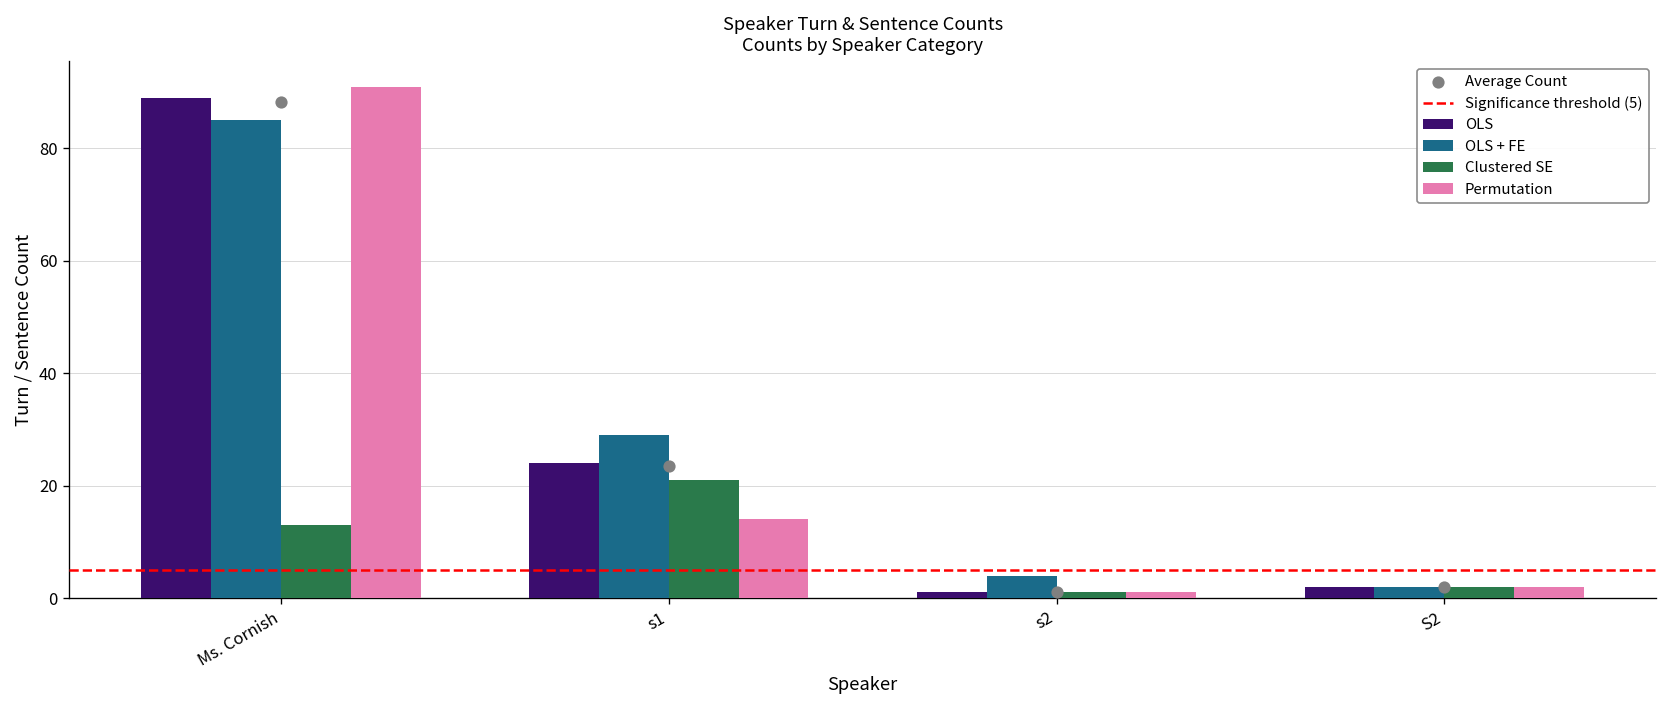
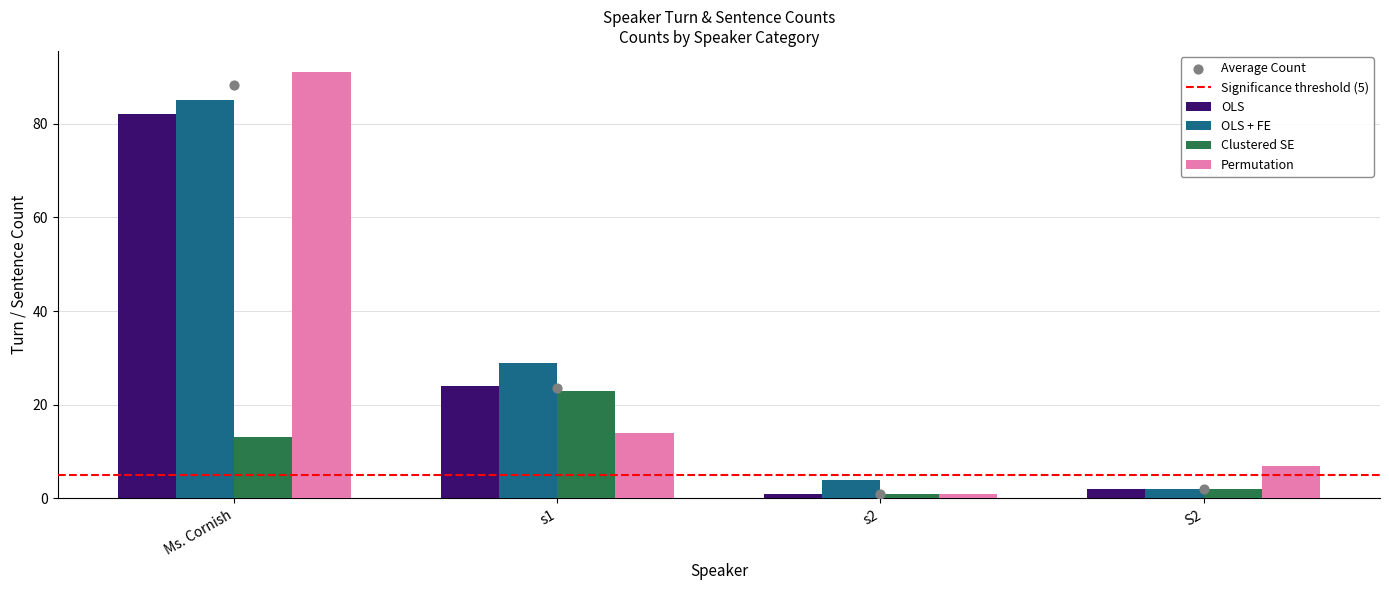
OLS, Ms. Cornish: 89 -> 82
Clustered SE, s1: 21 -> 23
Permutation, S2: 2 -> 7
